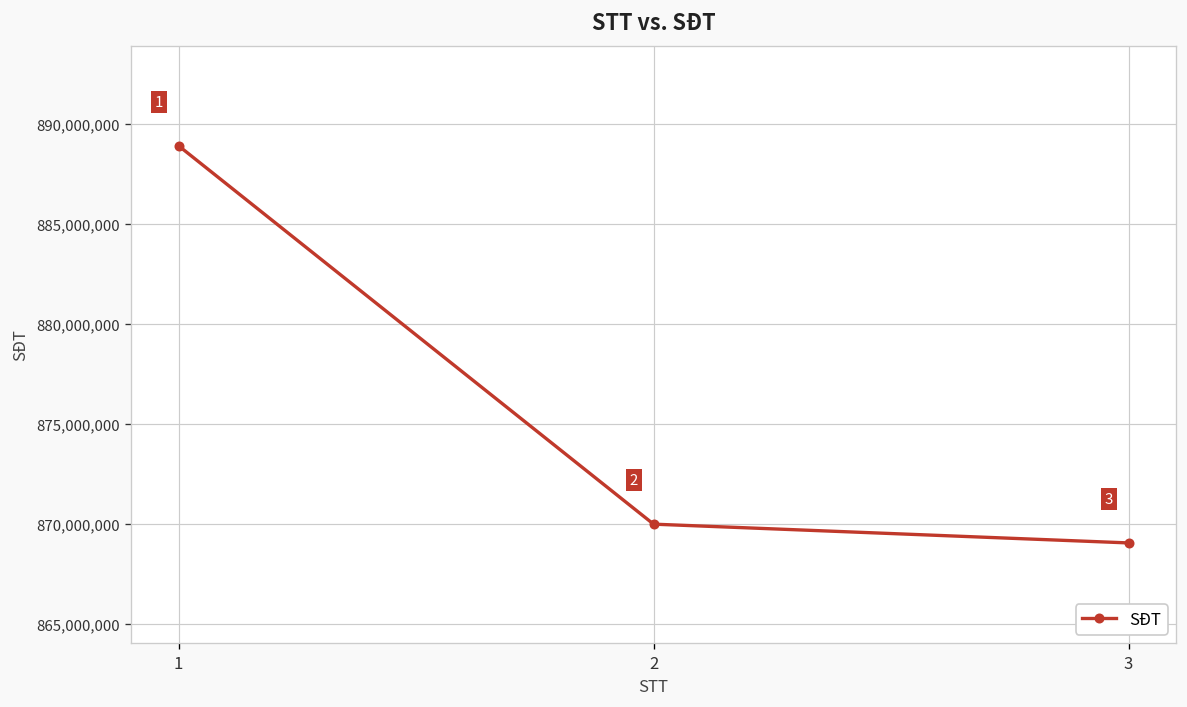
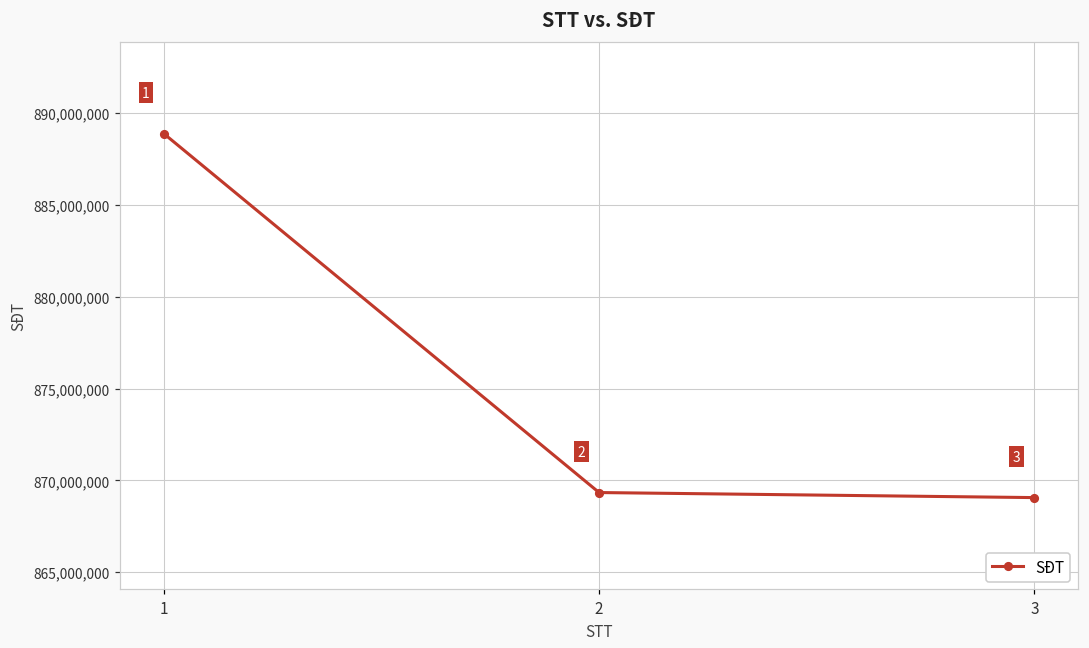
2: 870,000,000 -> 869,300,000
